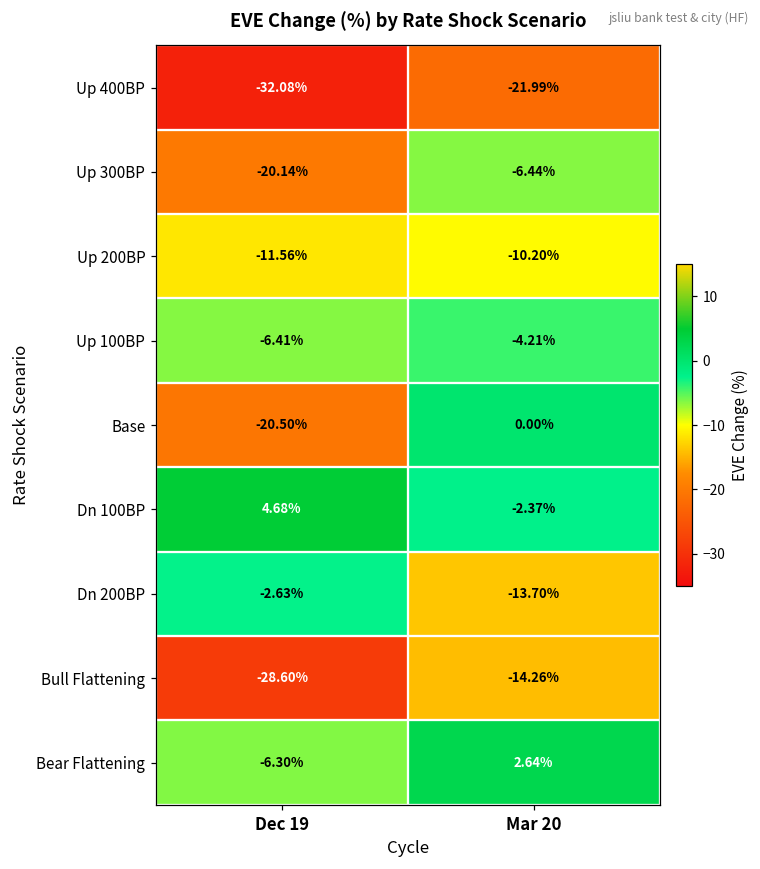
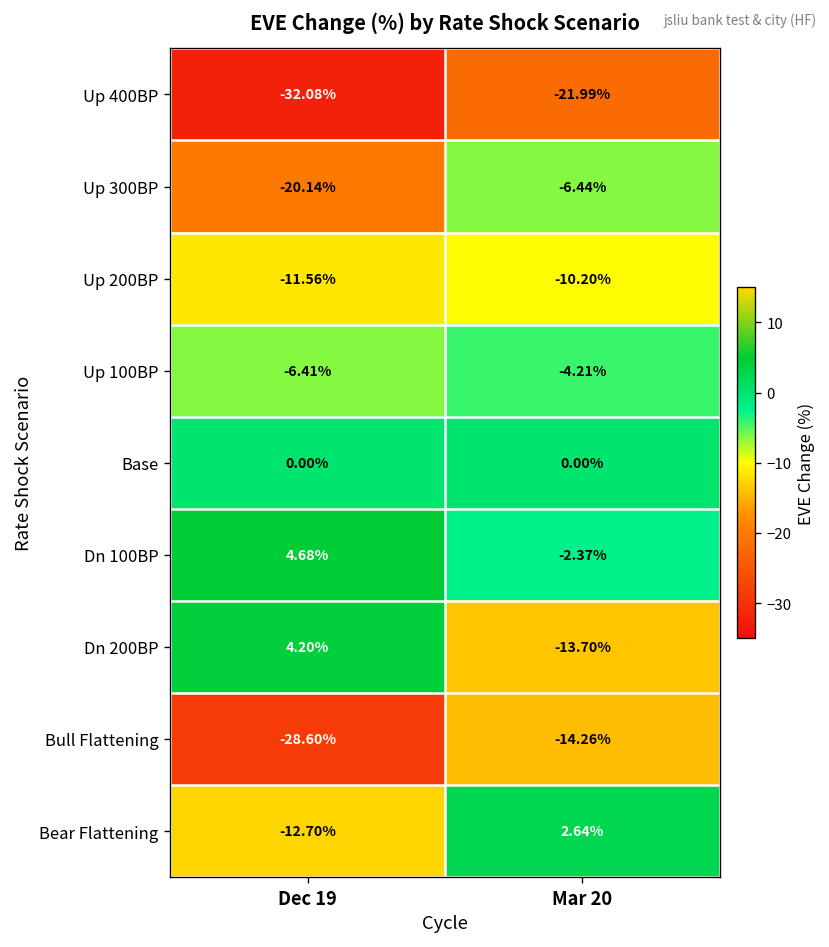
Base, Dec 19: -20.50% -> 0.00%
Dn 200BP, Dec 19: -2.63% -> 4.20%
Bear Flattening, Dec 19: -6.30% -> -12.70%
